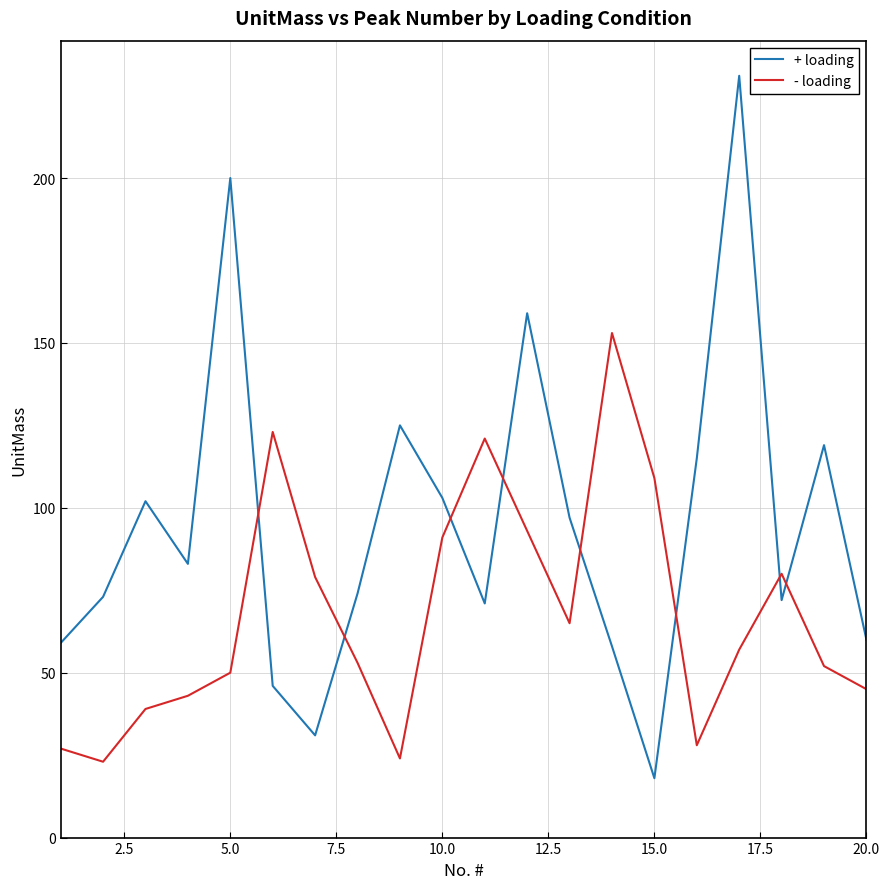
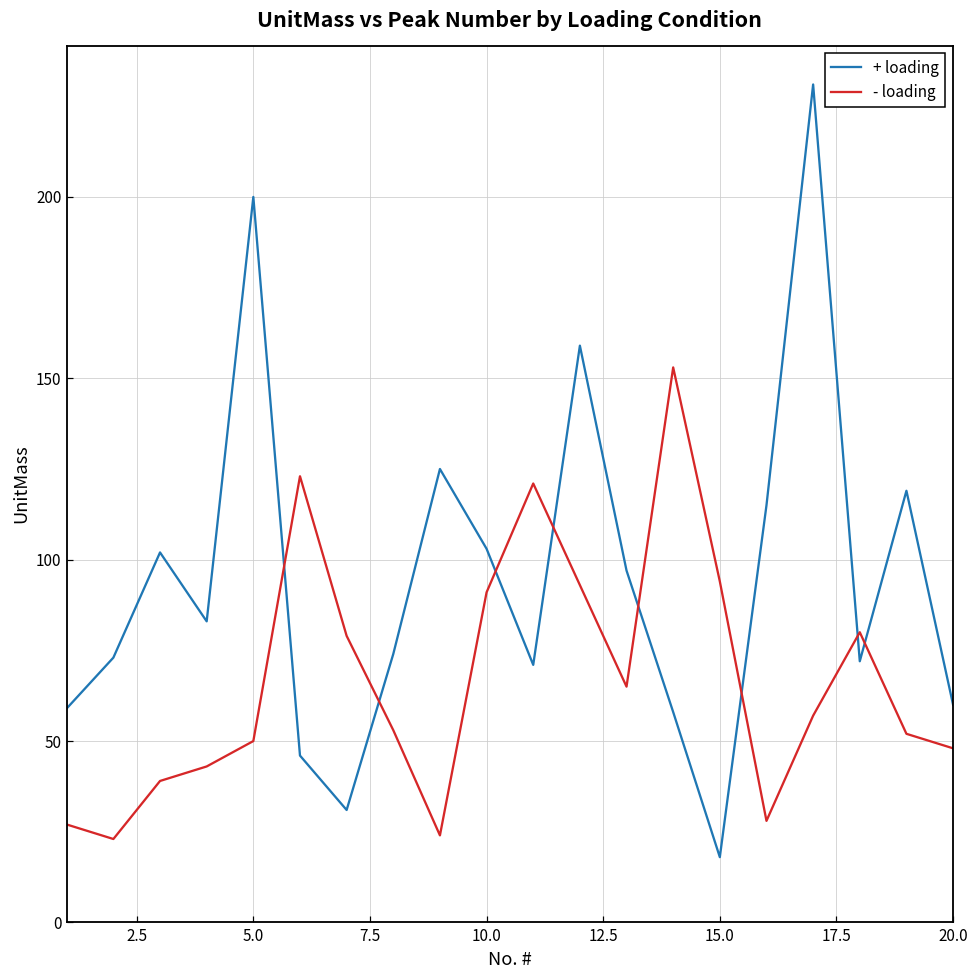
- loading, 15.0: 109 -> 94
- loading, 20.0: 45 -> 48
